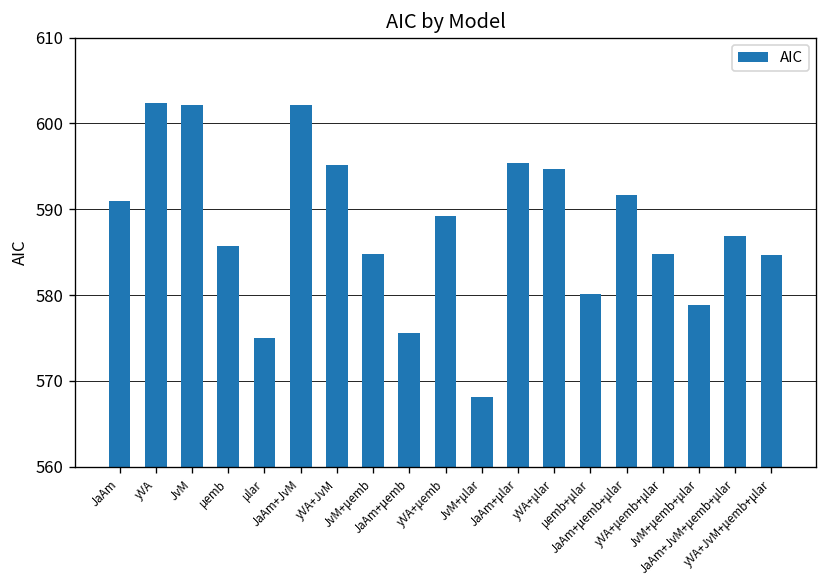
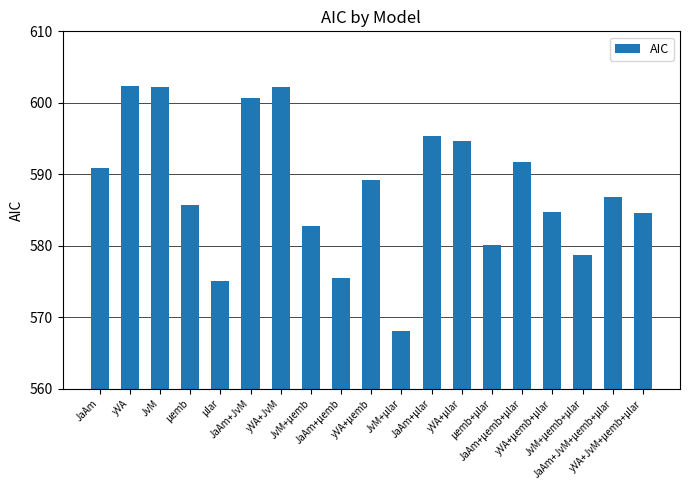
JaAm+JvM: 602 -> 601
yVA+JvM: 595 -> 602
JvM+μemb: 585 -> 583
